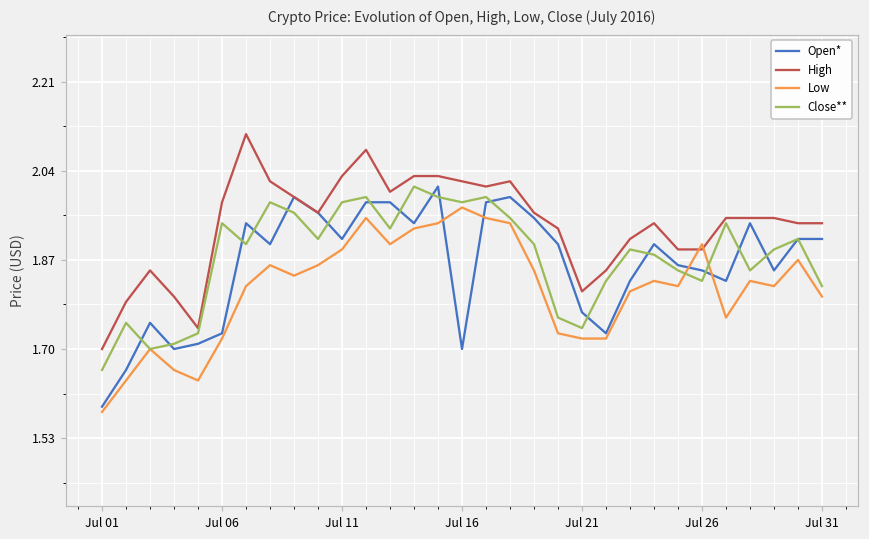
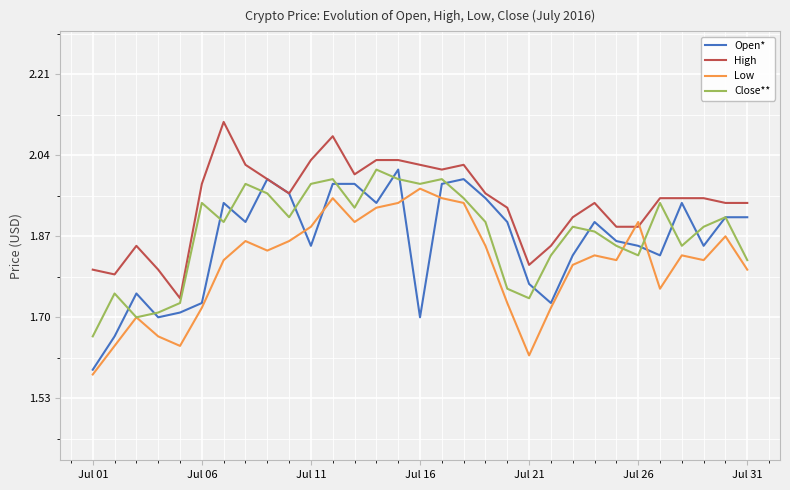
High, Jul 01: 1.7 -> 1.8
Open*, Jul 11: 1.91 -> 1.85
Low, Jul 21: 1.72 -> 1.62
